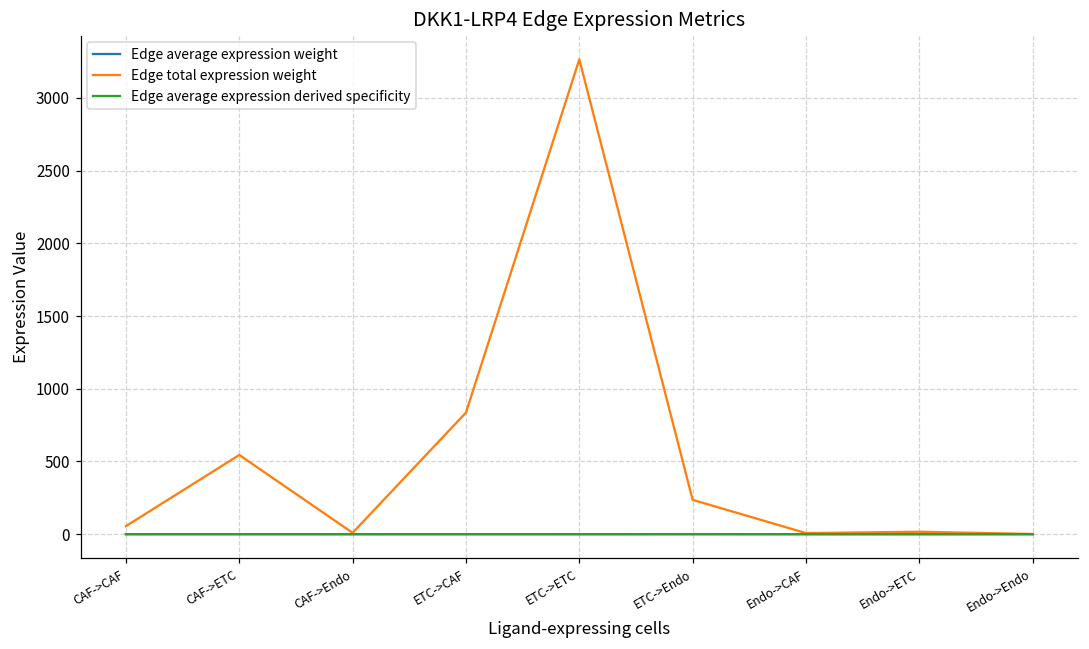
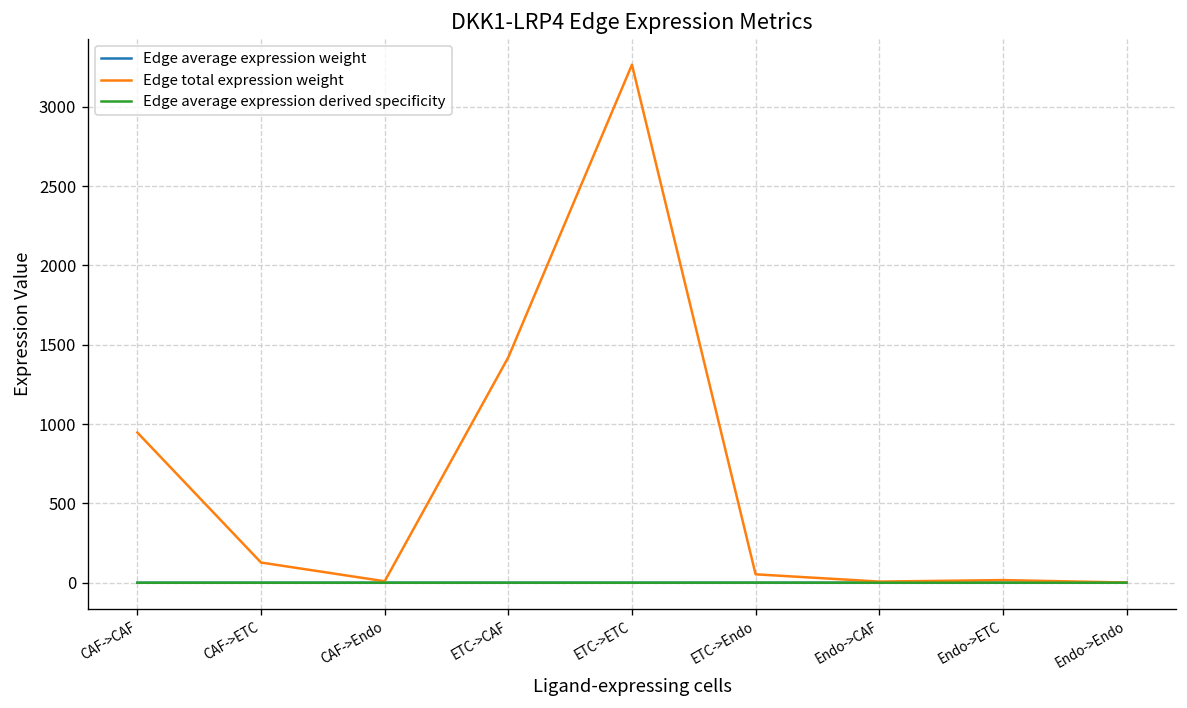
Edge total expression weight, CAF->CAF: 60 -> 950
Edge total expression weight, CAF->ETC: 540 -> 130
Edge total expression weight, ETC->CAF: 840 -> 1420
Edge total expression weight, ETC->Endo: 240 -> 50
